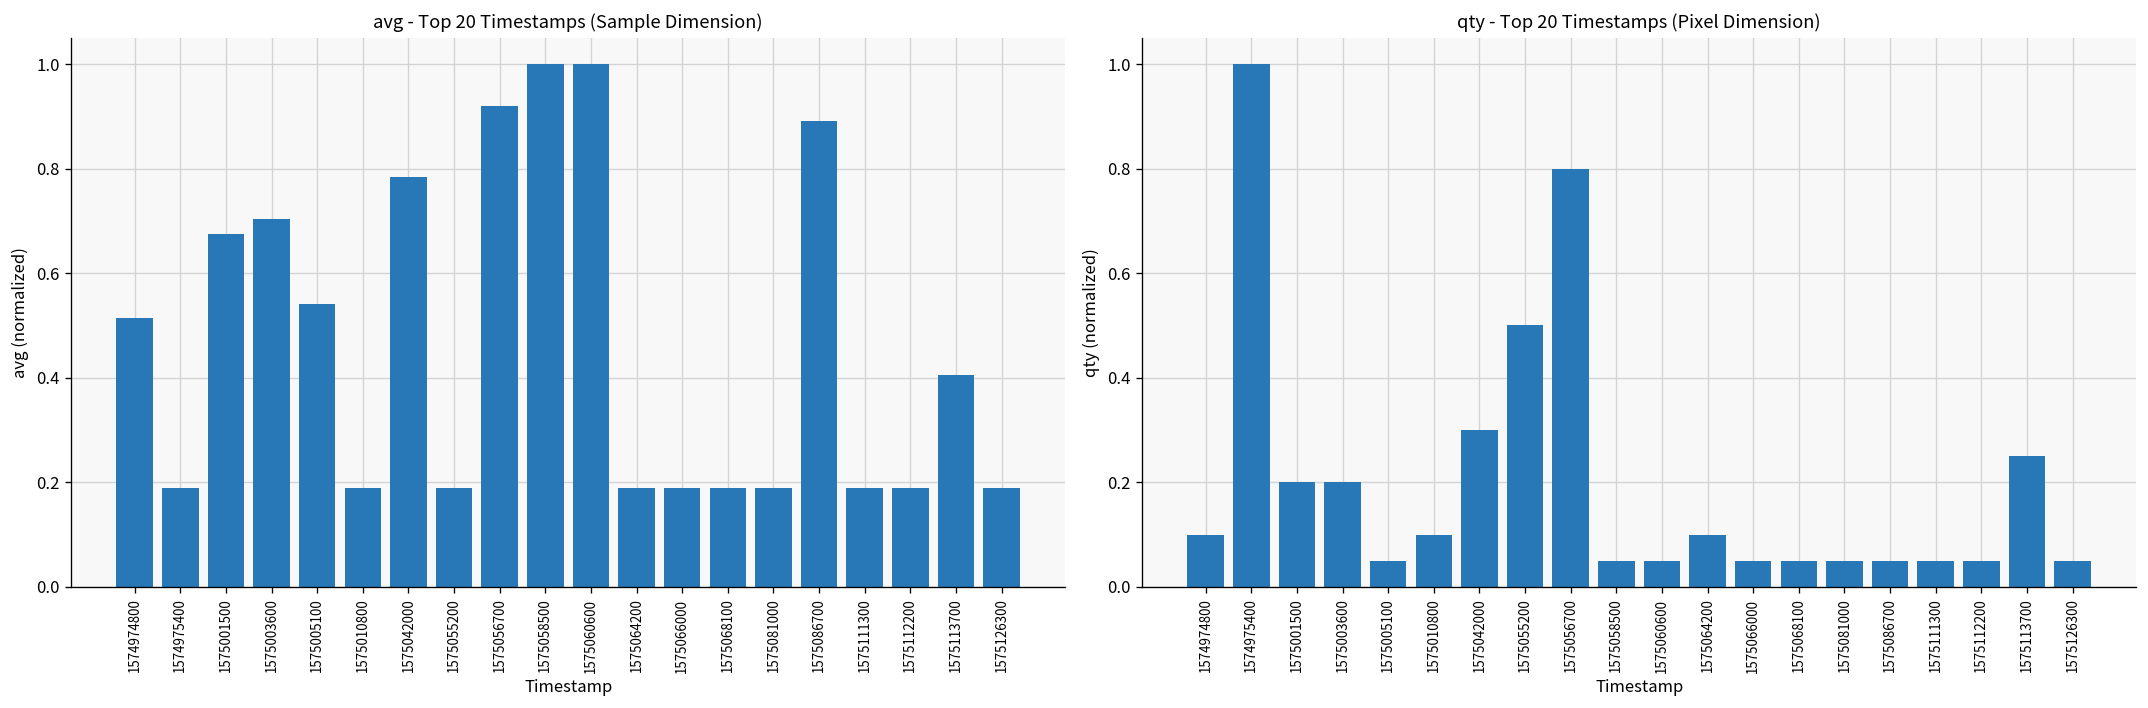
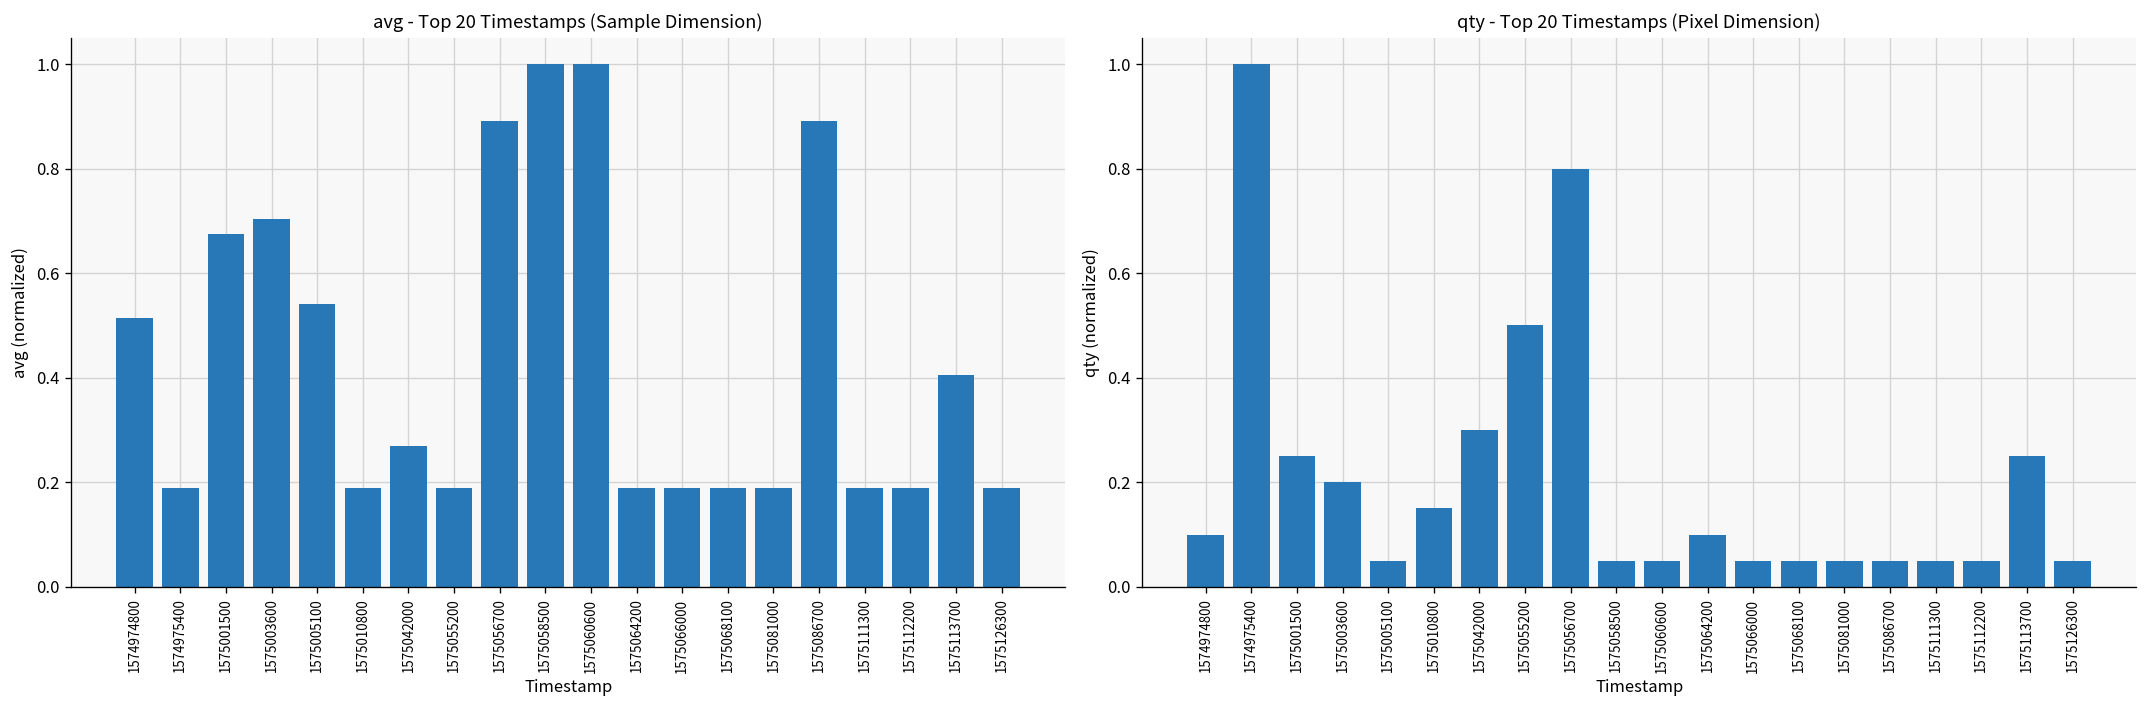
avg - Top 20 Timestamps (Sample Dimension), 1575042000: 0.78 -> 0.27
avg - Top 20 Timestamps (Sample Dimension), 1575056700: 0.92 -> 0.89
qty - Top 20 Timestamps (Pixel Dimension), 1575001500: 0.20 -> 0.25
qty - Top 20 Timestamps (Pixel Dimension), 1575010800: 0.10 -> 0.15
